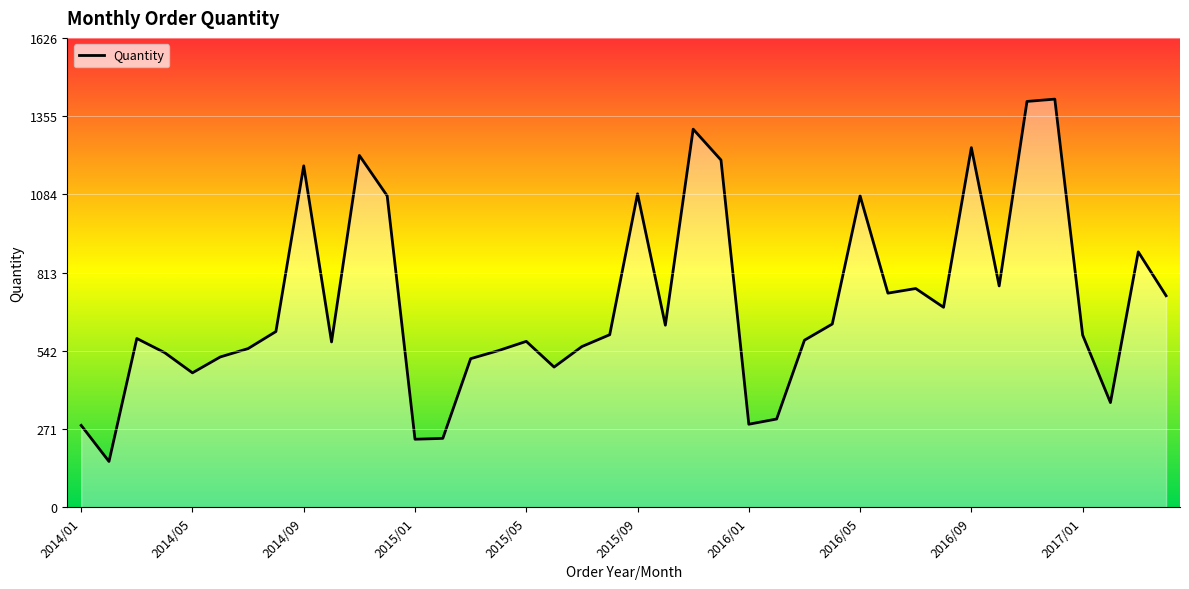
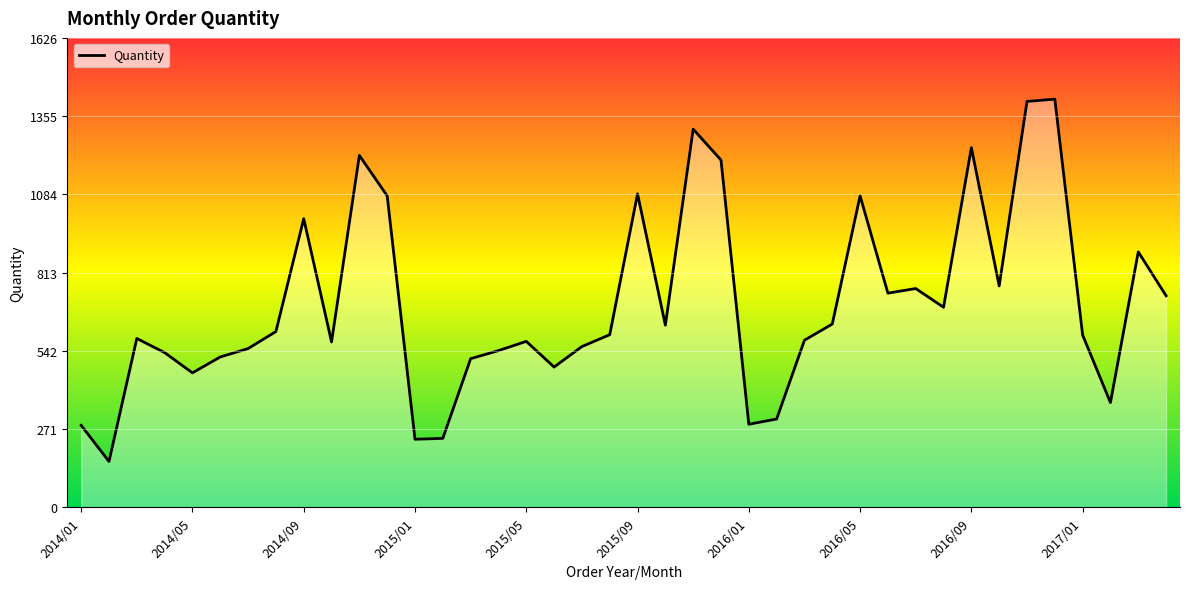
2014/09: 1180 -> 1000
